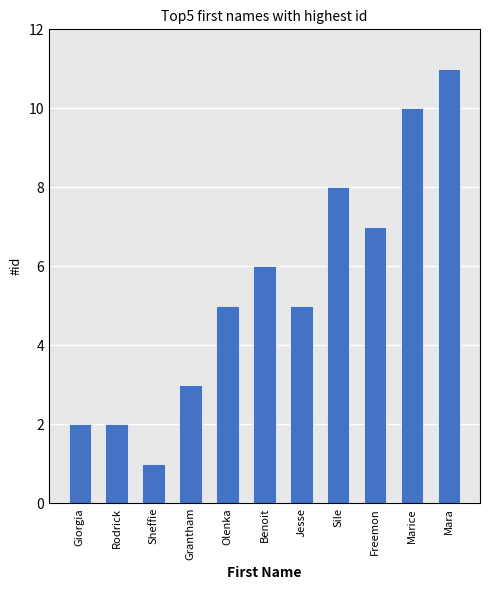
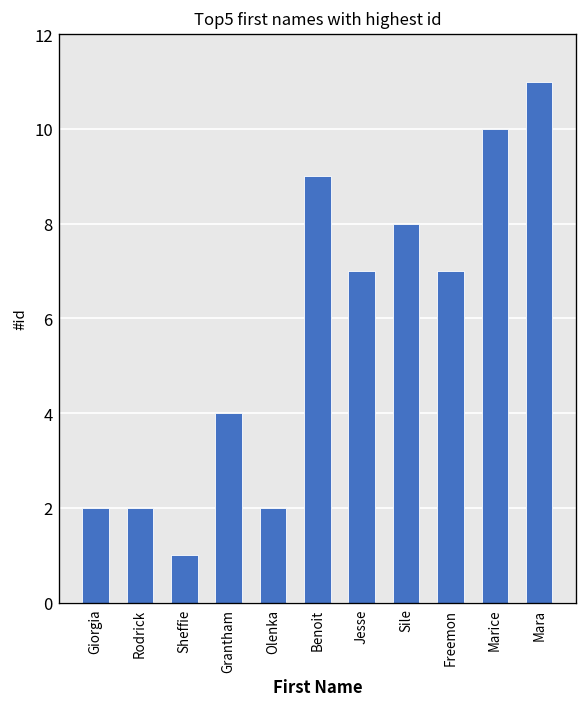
Grantham: 3 -> 4
Olenka: 5 -> 2
Benoit: 6 -> 9
Jesse: 5 -> 7
